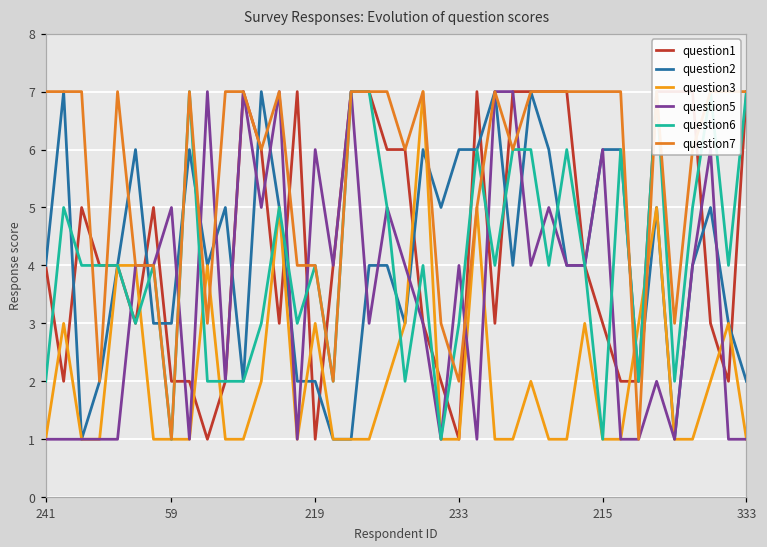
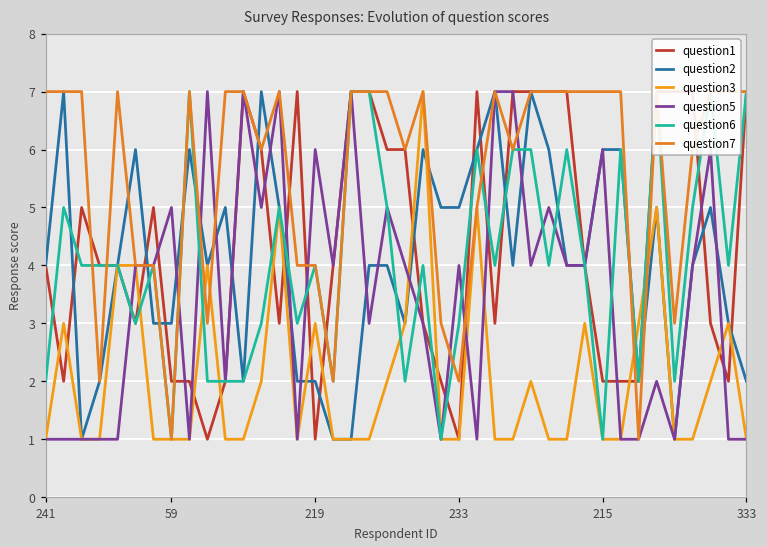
question2, 233: 6 -> 5
question1, 215: 3 -> 2
